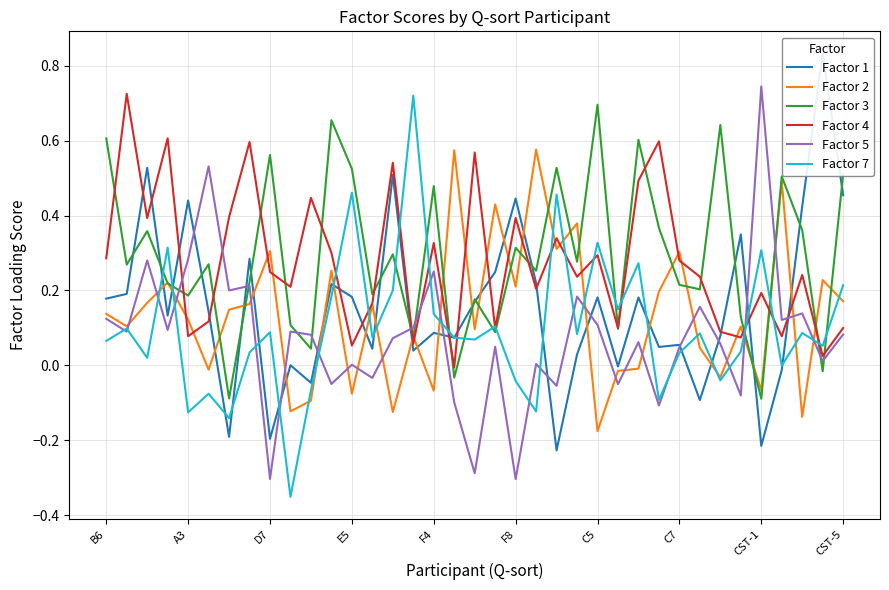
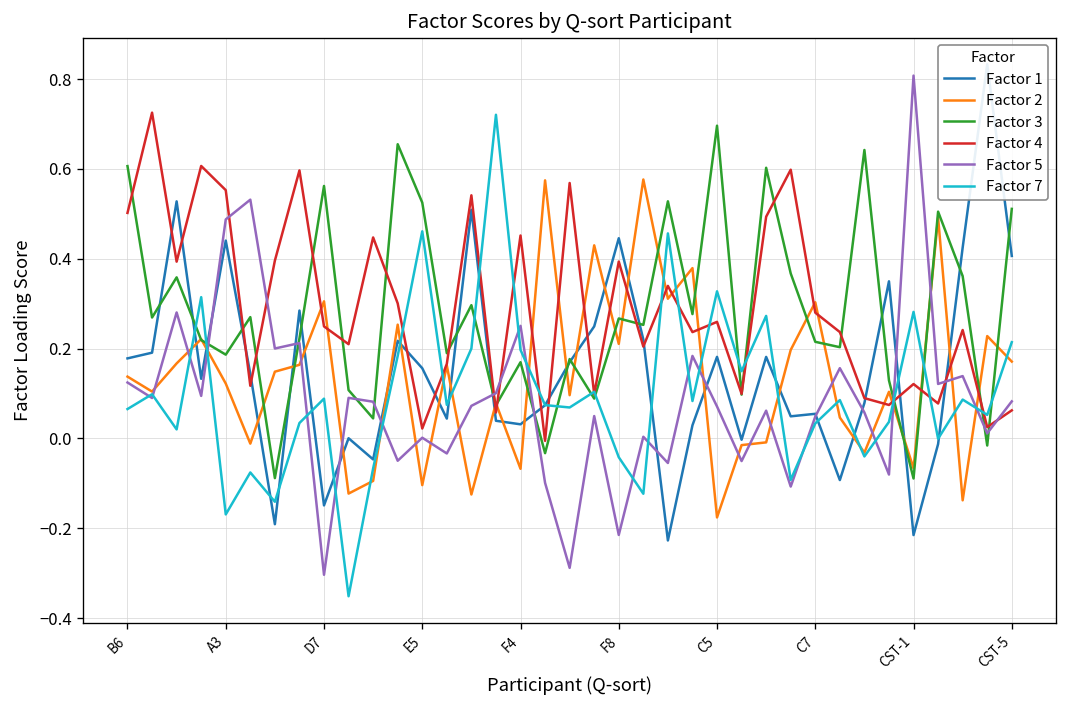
Factor 4, B6: 0.29 -> 0.50
Factor 4, A3: 0.08 -> 0.55
Factor 5, A3: 0.28 -> 0.49
Factor 7, A3: -0.13 -> -0.17
Factor 1, D7: -0.20 -> -0.15
Factor 1, E5: 0.18 -> 0.16
Factor 2, E5: -0.08 -> -0.10
Factor 4, E5: 0.05 -> 0.02
Factor 1, F4: 0.09 -> 0.03
Factor 3, F4: 0.48 -> 0.17
Factor 4, F4: 0.33 -> 0.45
Factor 7, F4: 0.14 -> 0.20
Factor 3, F8: 0.31 -> 0.27
Factor 5, F8: -0.30 -> -0.22
Factor 4, C5: 0.29 -> 0.26
Factor 5, C5: 0.11 -> 0.07
Factor 4, CST-1: 0.19 -> 0.12
Factor 5, CST-1: 0.75 -> 0.81
Factor 7, CST-1: 0.31 -> 0.28
Factor 1, CST-5: 0.45 -> 0.41
Factor 4, CST-5: 0.10 -> 0.06
